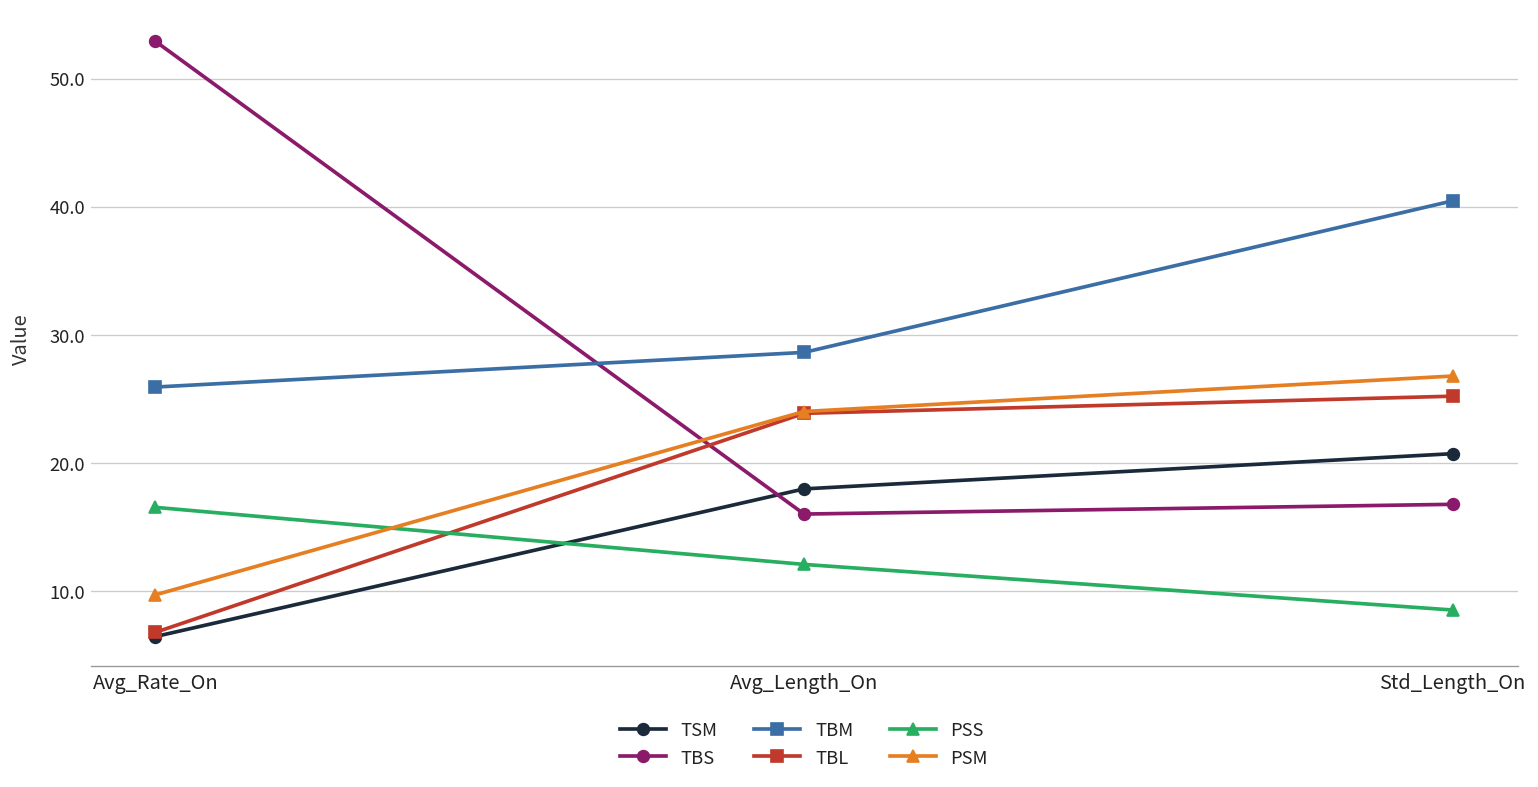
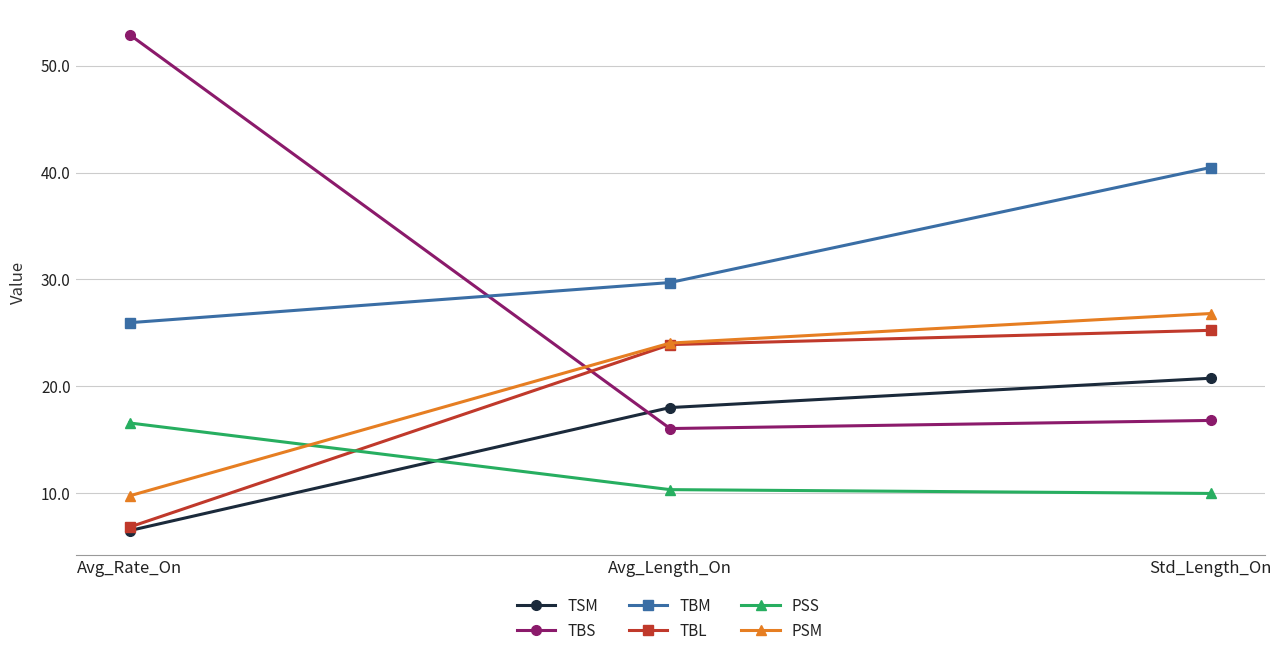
TBM, Avg_Length_On: 28.6 -> 29.7
PSS, Avg_Length_On: 12.1 -> 10.3
PSS, Std_Length_On: 8.6 -> 10.0
